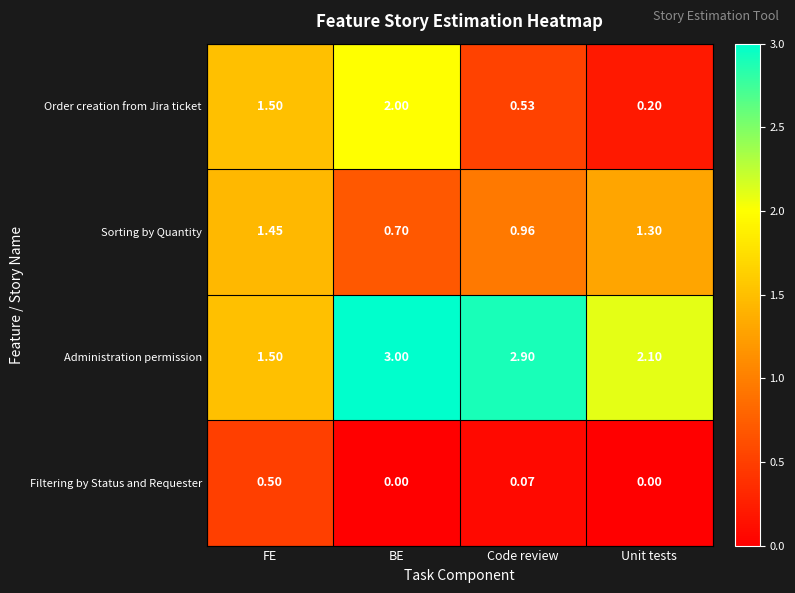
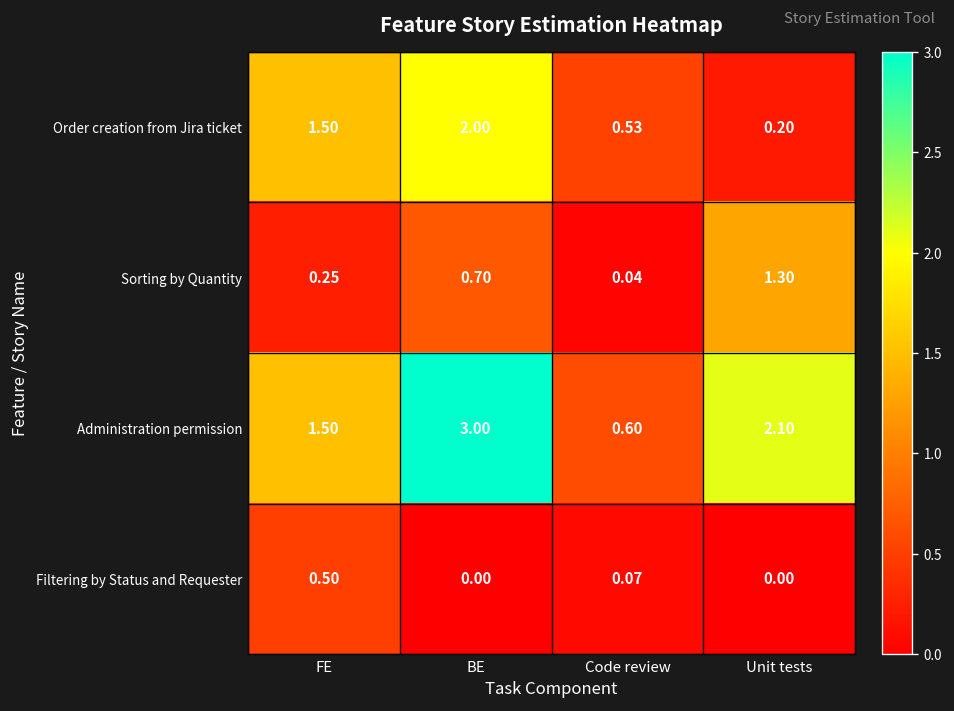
Sorting by Quantity, FE: 1.45 -> 0.25
Sorting by Quantity, Code review: 0.96 -> 0.04
Administration permission, Code review: 2.90 -> 0.60
